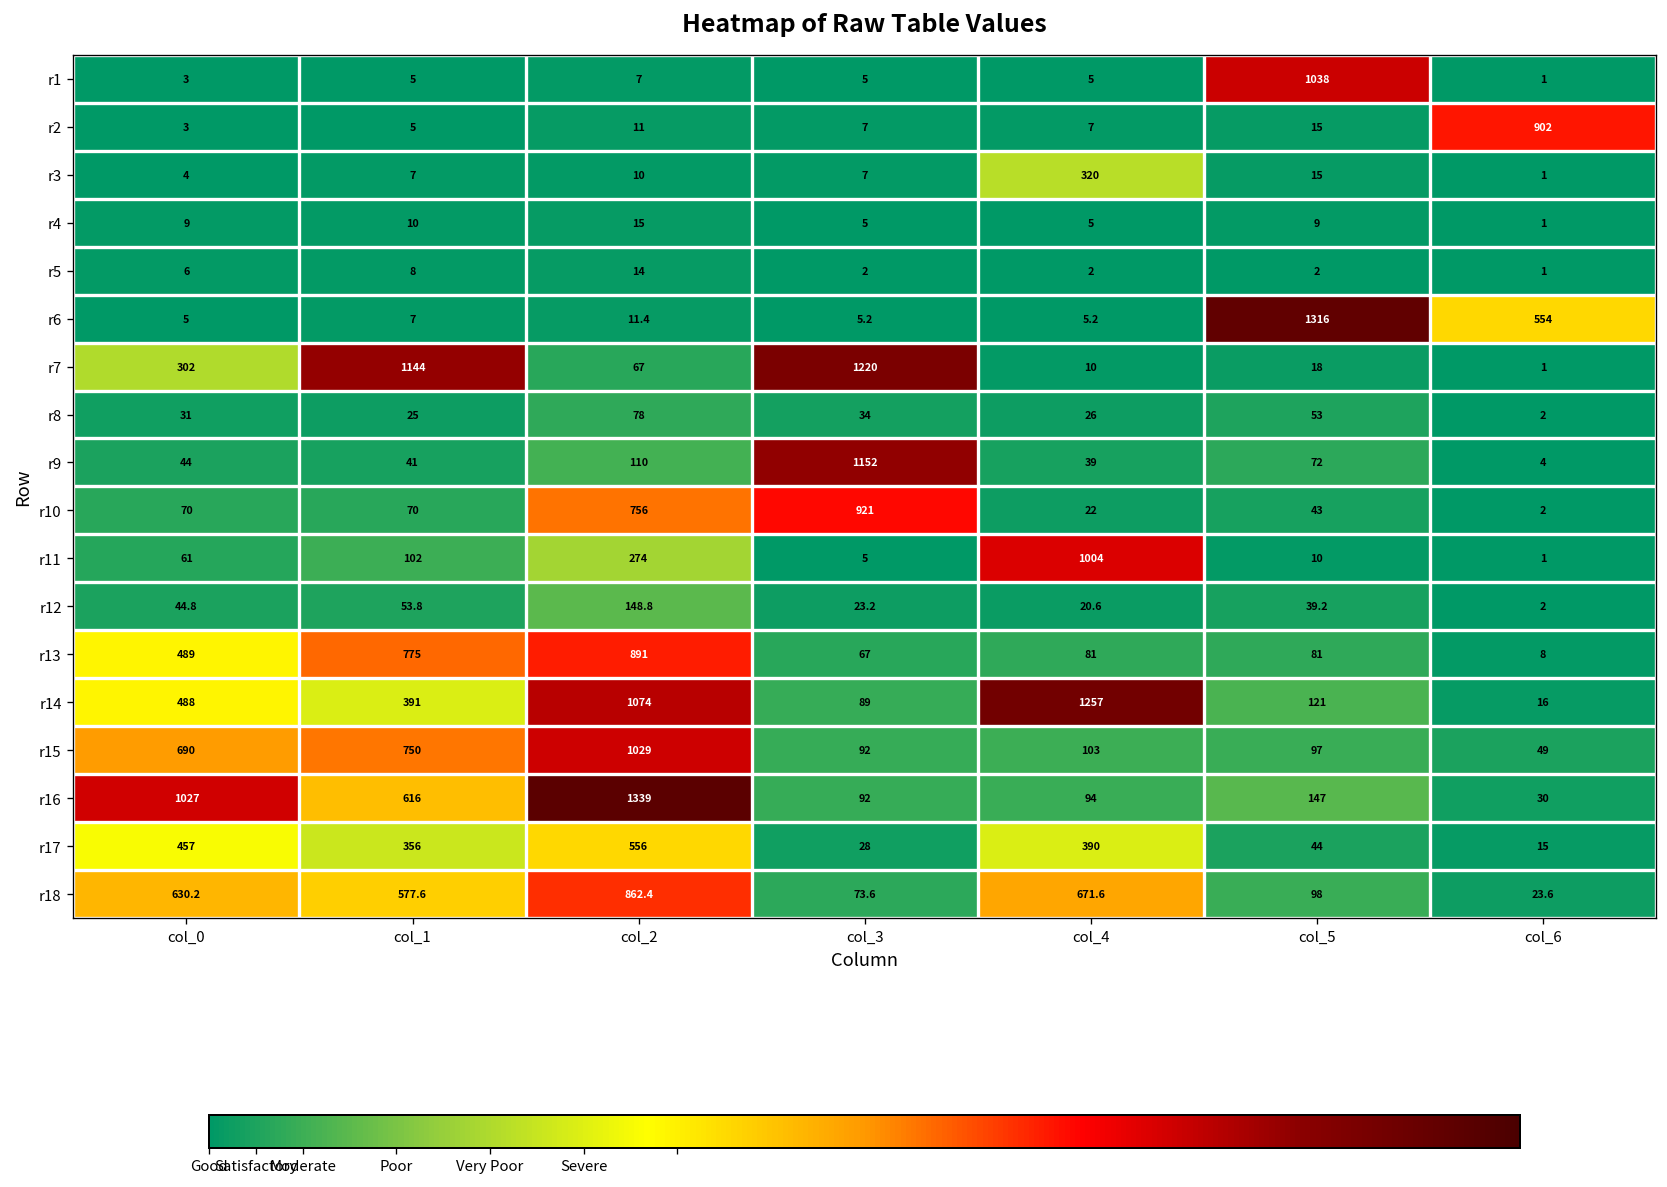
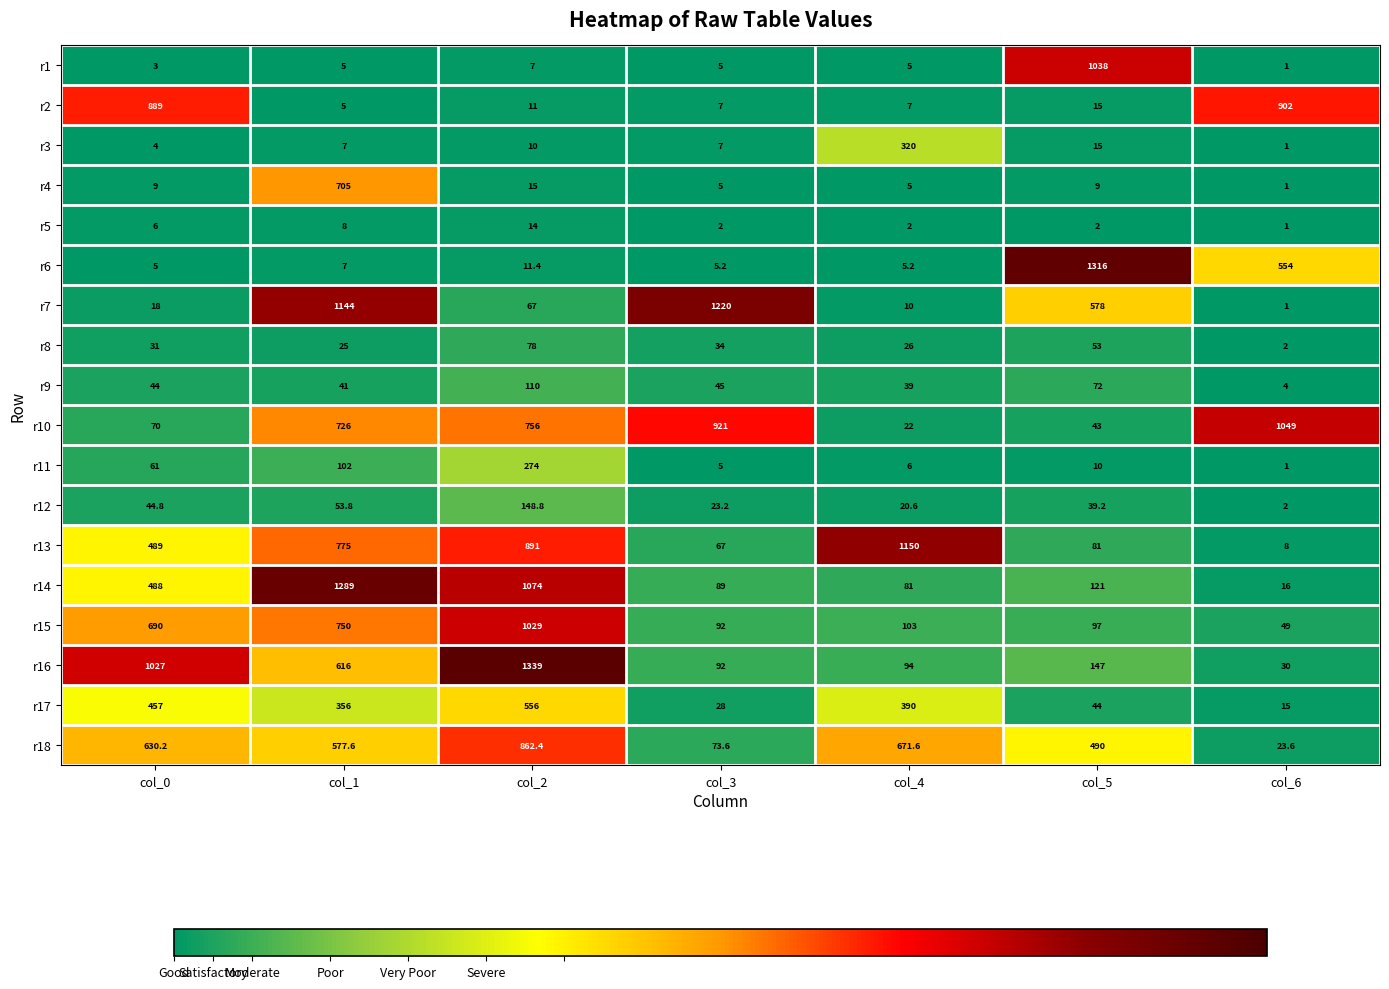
r2, col_0: 3 -> 889
r4, col_1: 10 -> 705
r7, col_0: 302 -> 18
r7, col_5: 18 -> 578
r9, col_3: 1152 -> 45
r10, col_1: 70 -> 726
r10, col_6: 2 -> 1049
r11, col_4: 1004 -> 6
r13, col_4: 81 -> 1150
r14, col_1: 391 -> 1289
r14, col_4: 1257 -> 81
r18, col_5: 98 -> 490
